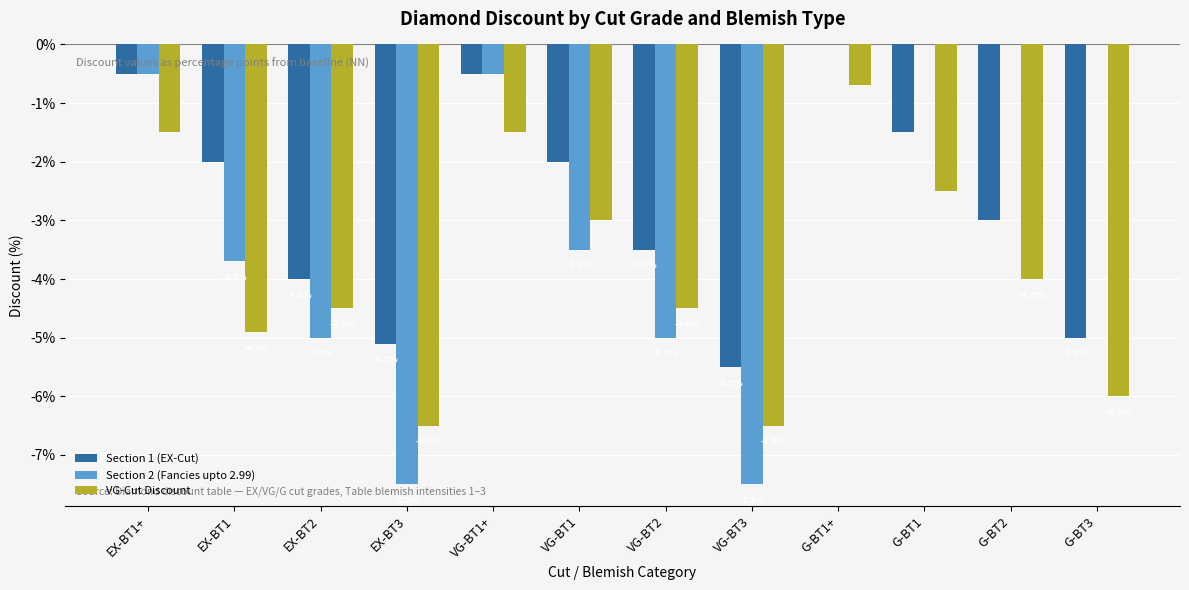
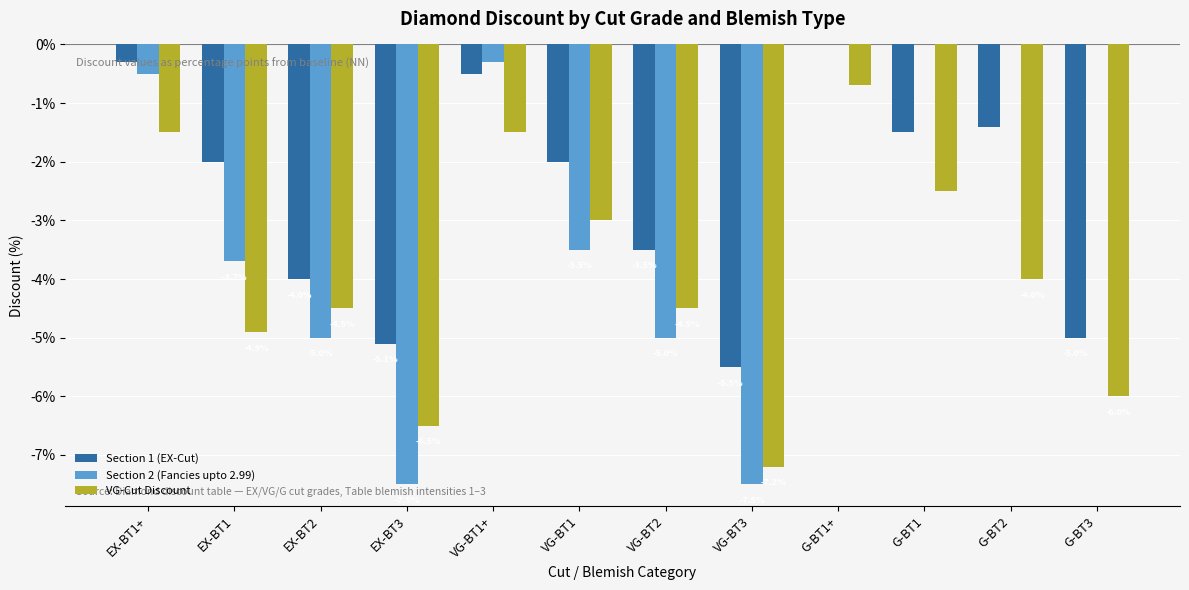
Section 1 (EX-Cut), EX-BT1+: -0.5% -> -0.3%
Section 2 (Fancies upto 2.99), VG-BT1+: -0.5% -> -0.3%
VG-Cut Discount, VG-BT3: -6.5% -> -7.2%
Section 1 (EX-Cut), G-BT2: -3.0% -> -1.4%
